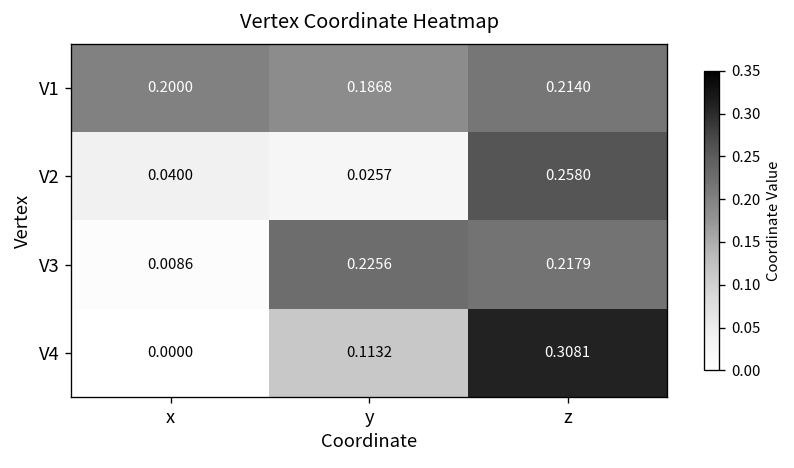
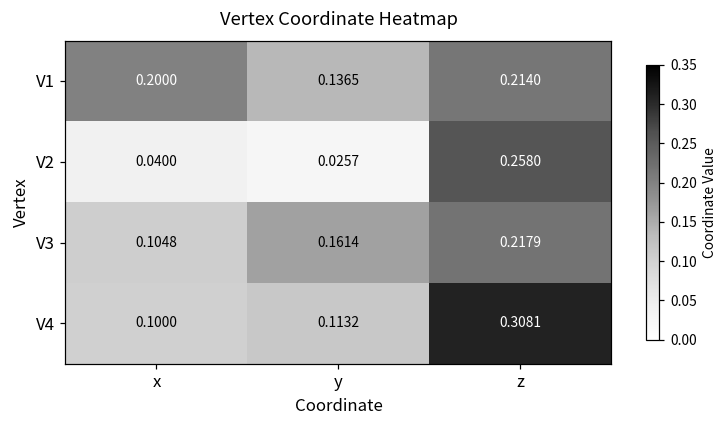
V1, y: 0.1868 -> 0.1365
V3, x: 0.0086 -> 0.1048
V3, y: 0.2256 -> 0.1614
V4, x: 0.0000 -> 0.1000
